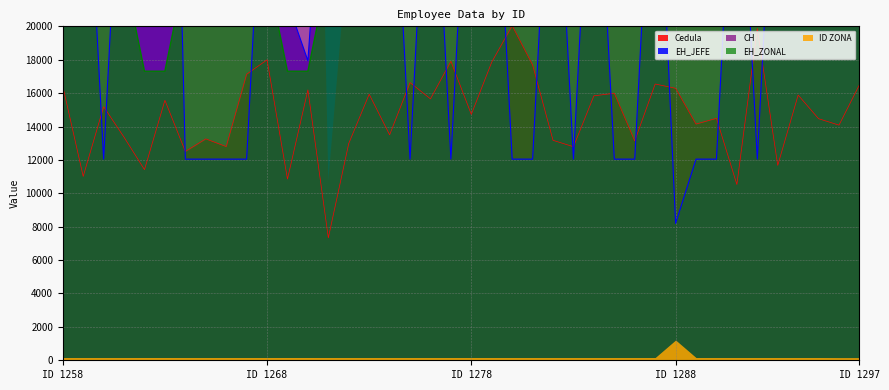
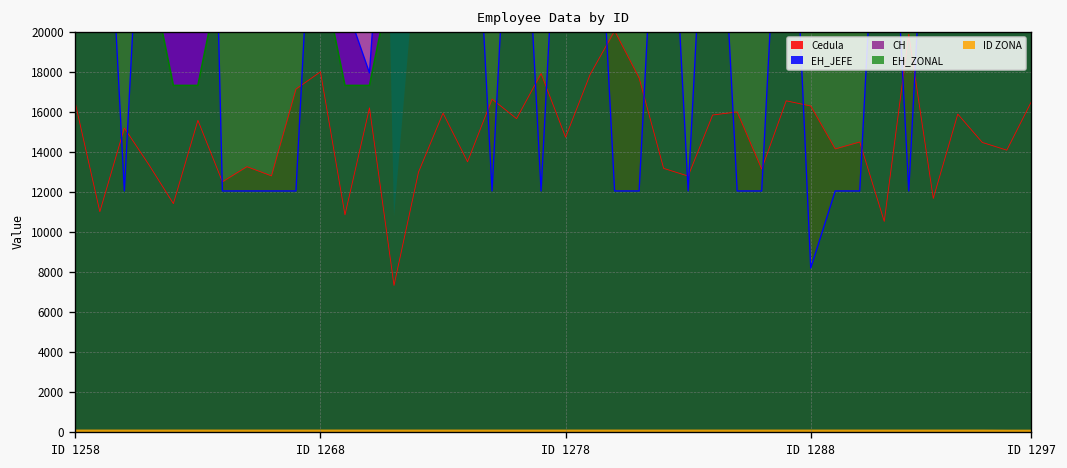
ID ZONA, ID 1288: 1200 -> 200
